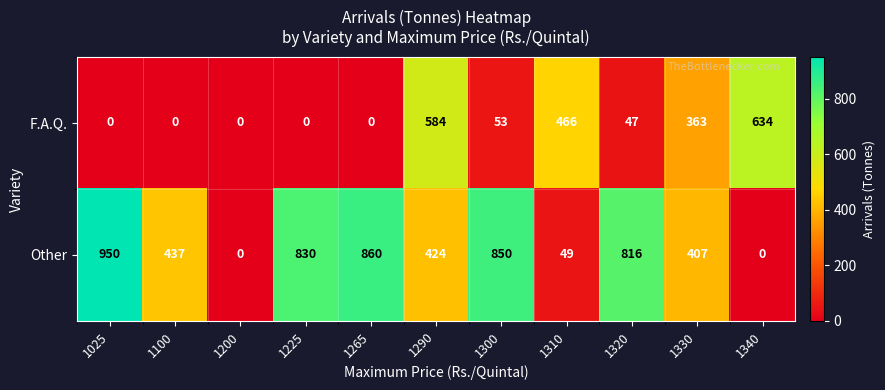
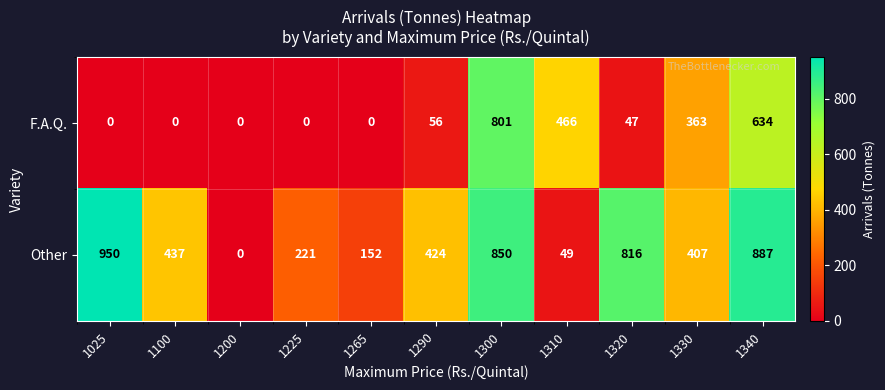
F.A.Q., 1290: 584 -> 56
F.A.Q., 1300: 53 -> 801
Other, 1225: 830 -> 221
Other, 1265: 860 -> 152
Other, 1340: 0 -> 887
